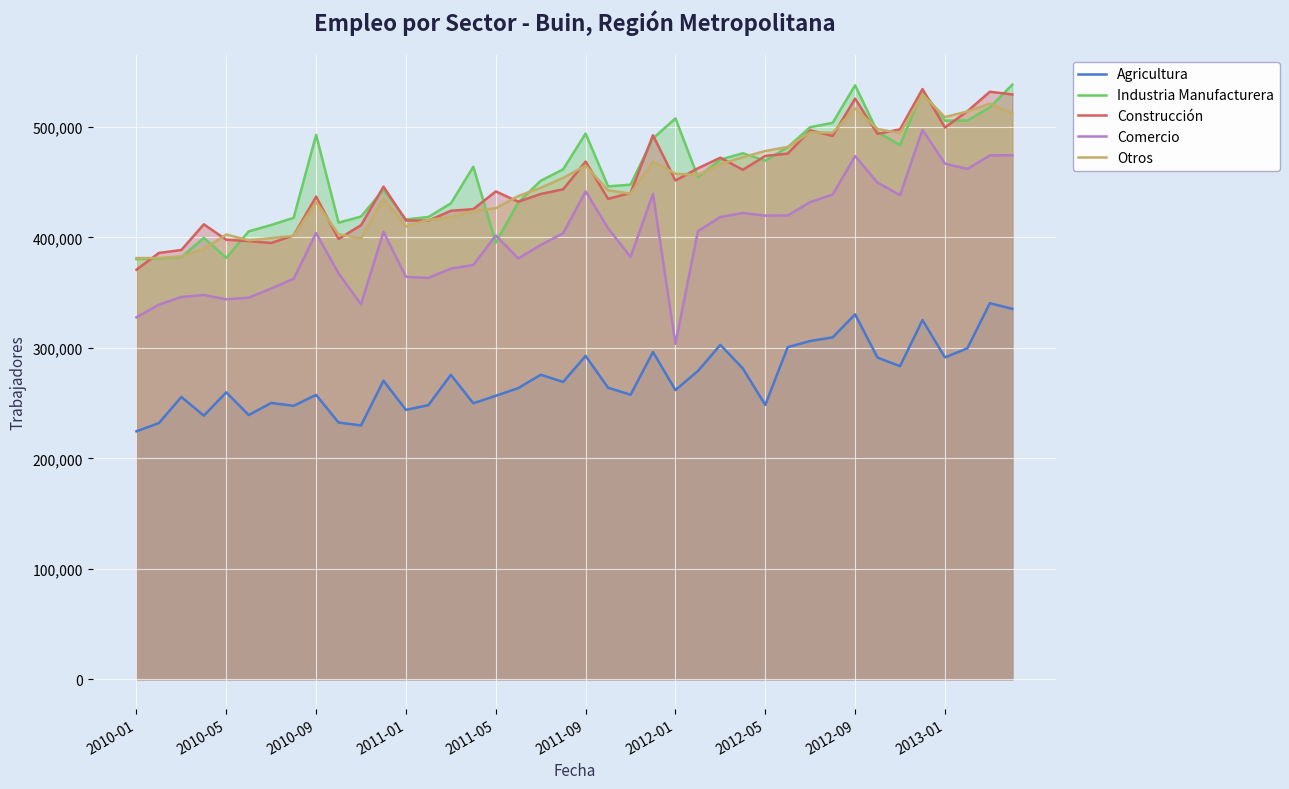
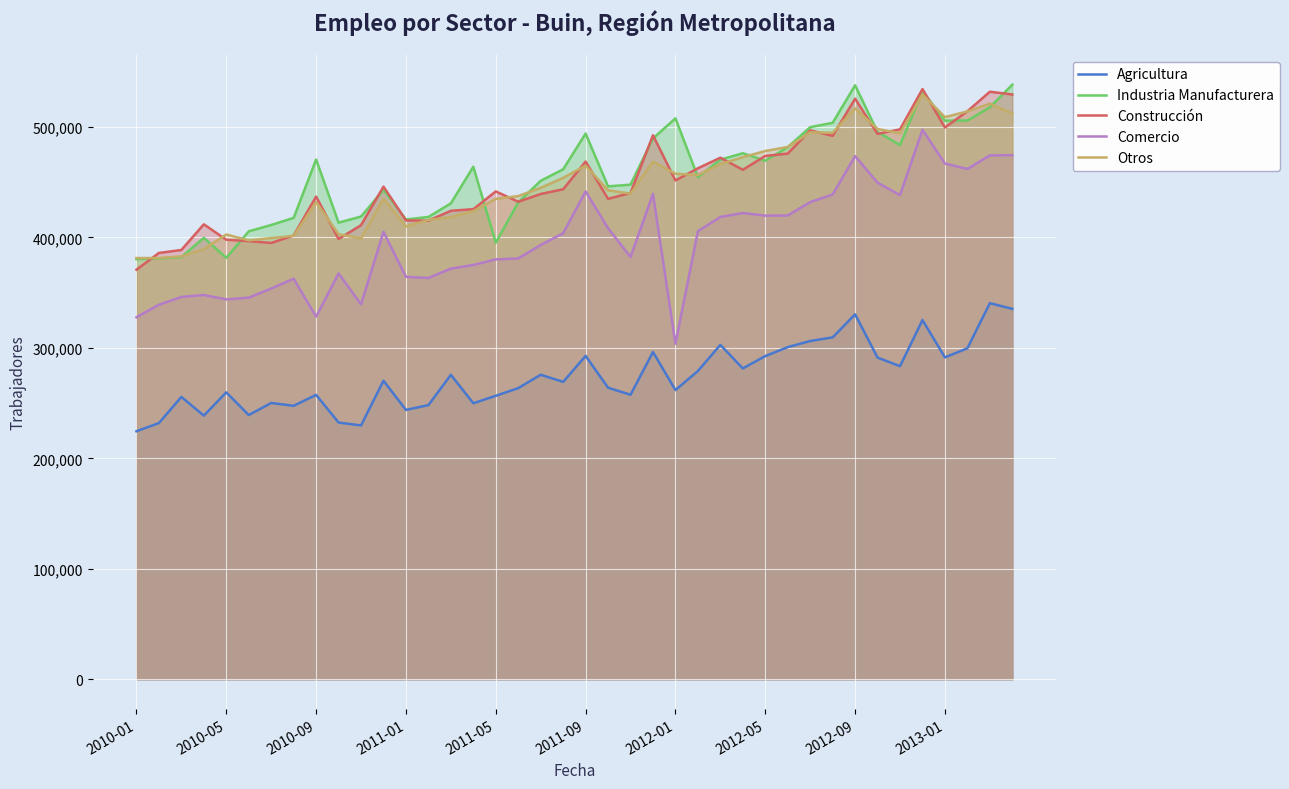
Industria Manufacturera, 2010-09: 493,000 -> 471,000
Comercio, 2010-09: 404,000 -> 328,000
Comercio, 2011-05: 402,000 -> 380,000
Otros, 2011-05: 426,000 -> 435,000
Agricultura, 2012-05: 248,000 -> 293,000
